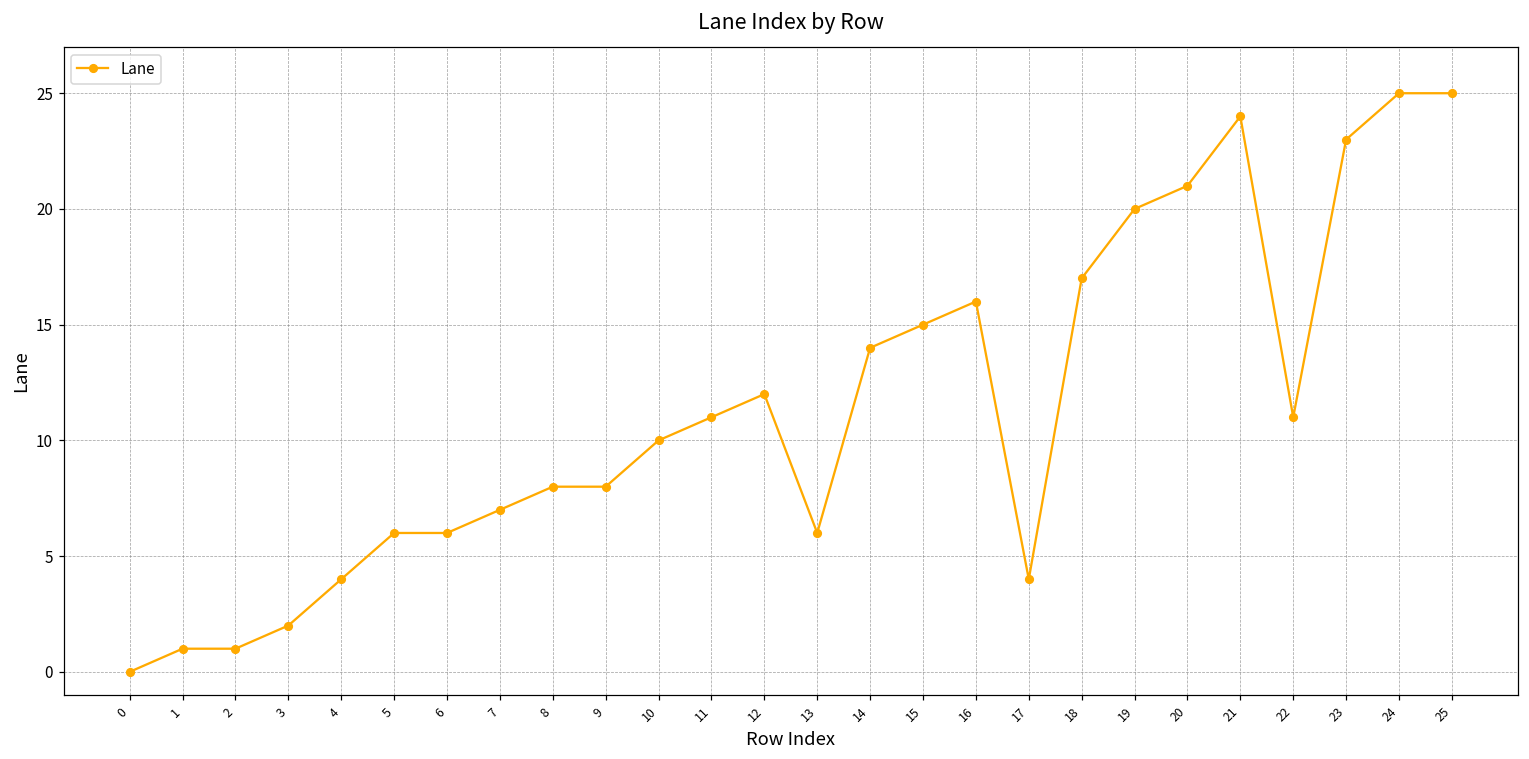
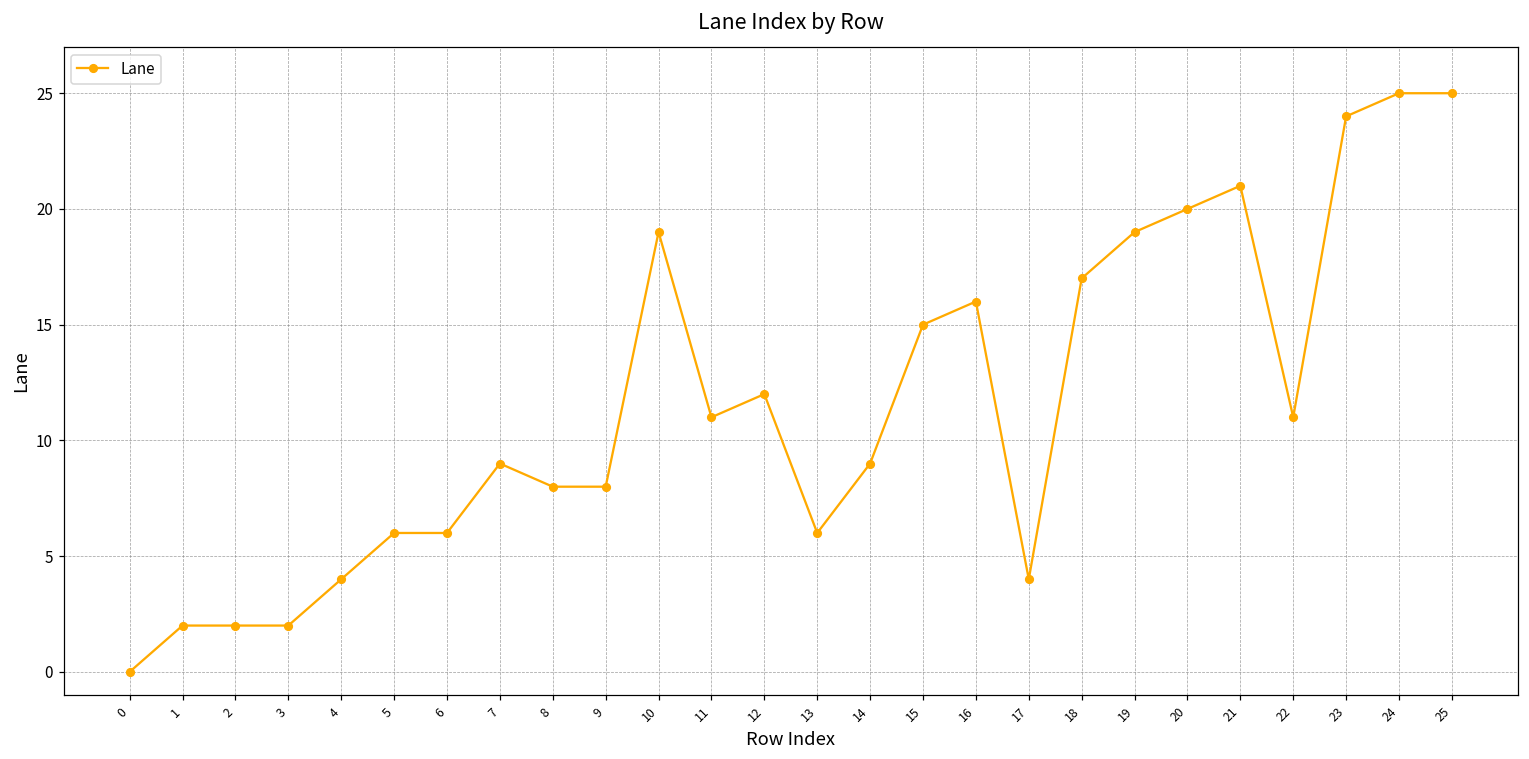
1: 1 -> 2
2: 1 -> 2
7: 7 -> 9
10: 10 -> 19
14: 14 -> 9
19: 20 -> 19
20: 21 -> 20
21: 24 -> 21
23: 23 -> 24
